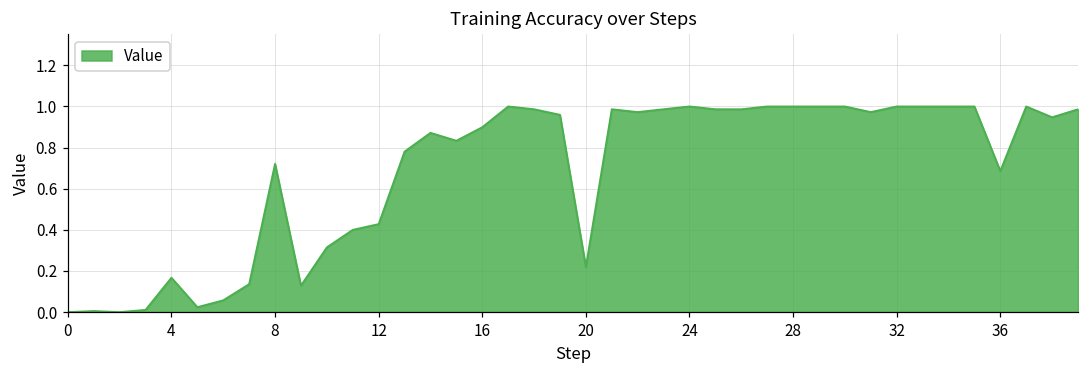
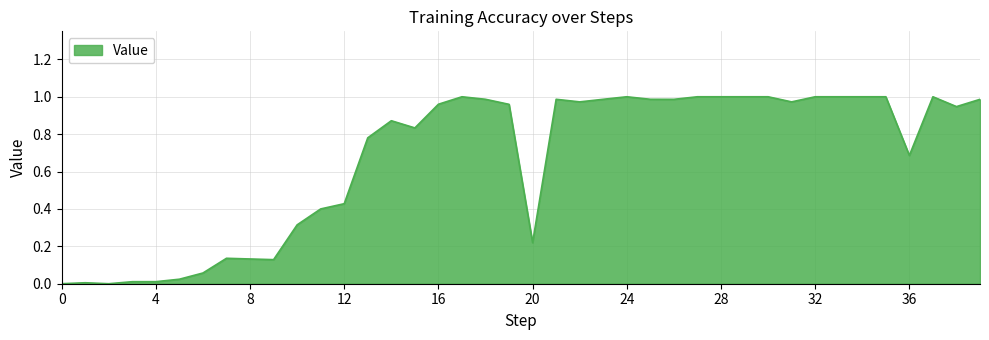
4: 0.17 -> 0.01
8: 0.72 -> 0.13
16: 0.90 -> 0.96
